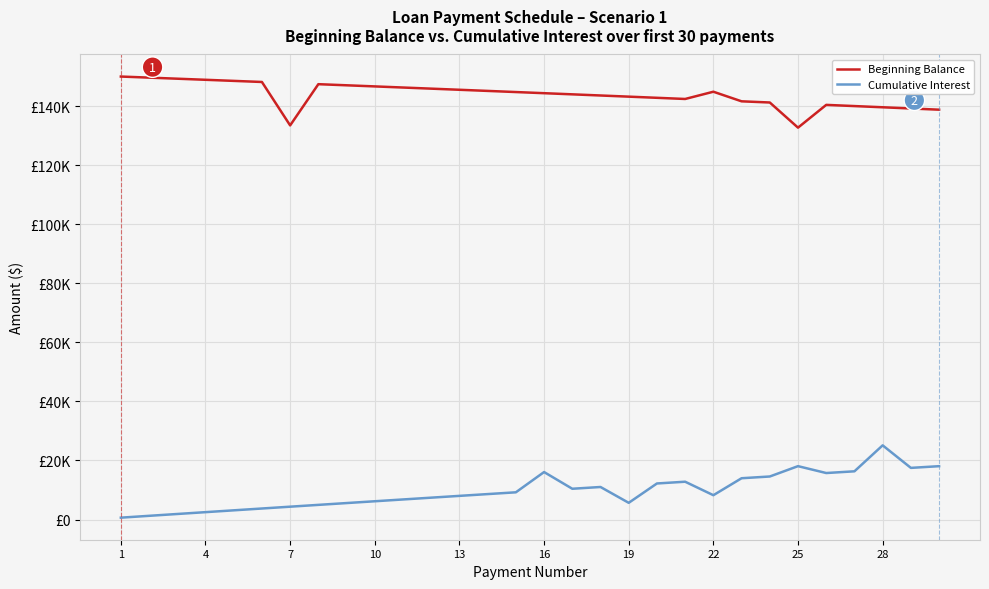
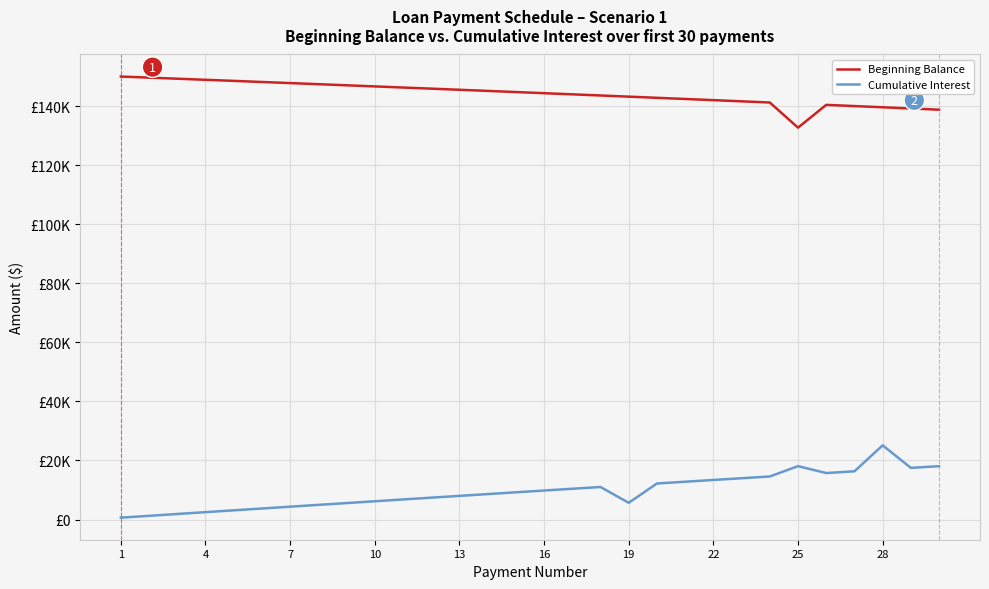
Beginning Balance, 7: £133000 -> £148000
Cumulative Interest, 16: £16000 -> £10000
Beginning Balance, 22: £145000 -> £142000
Cumulative Interest, 22: £8000 -> £13000
